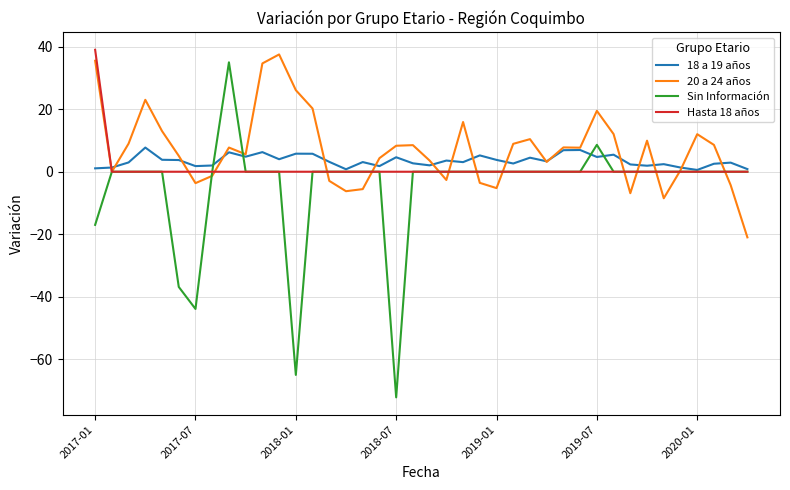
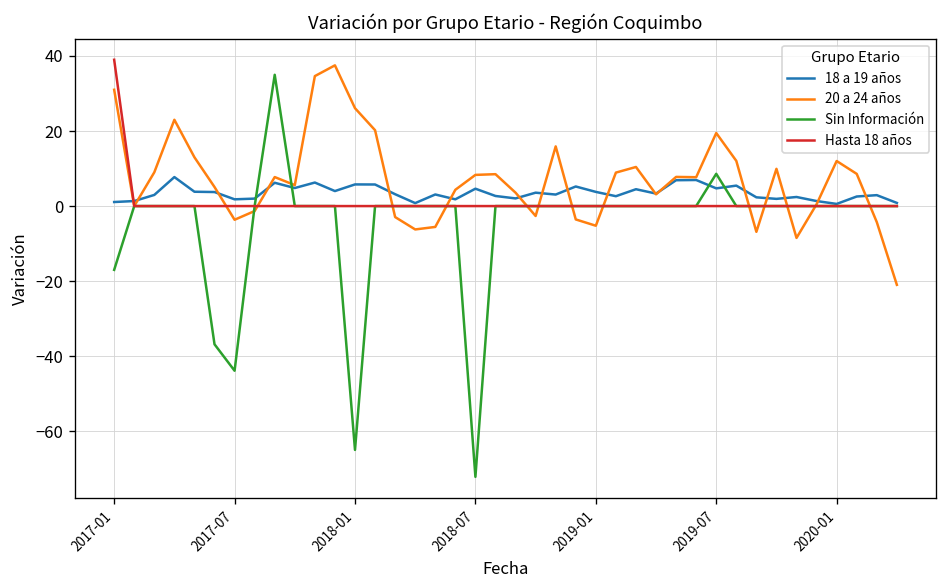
20 a 24 años, 2017-01: 36 -> 31
